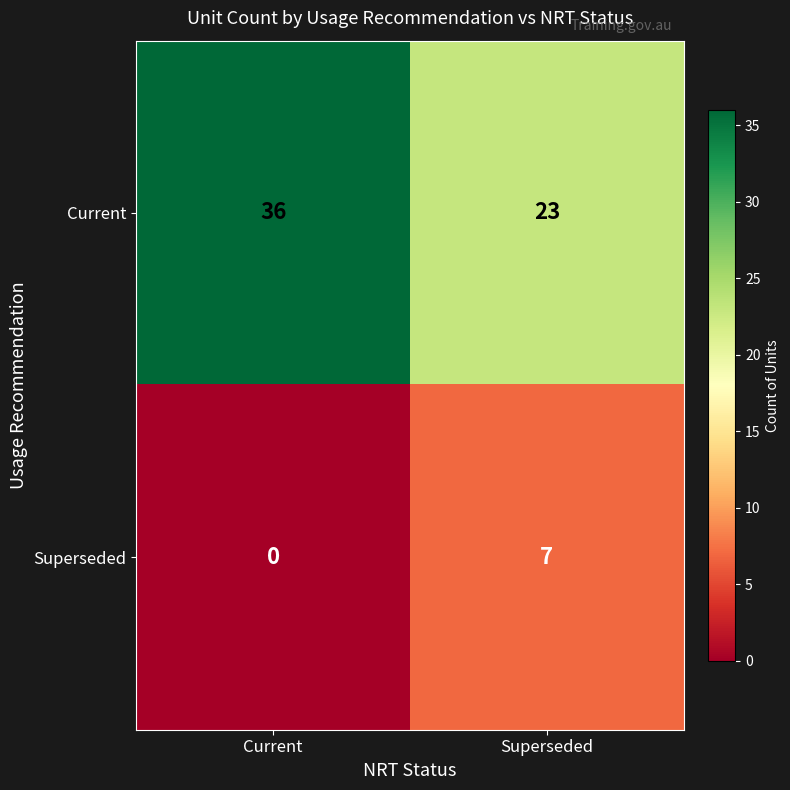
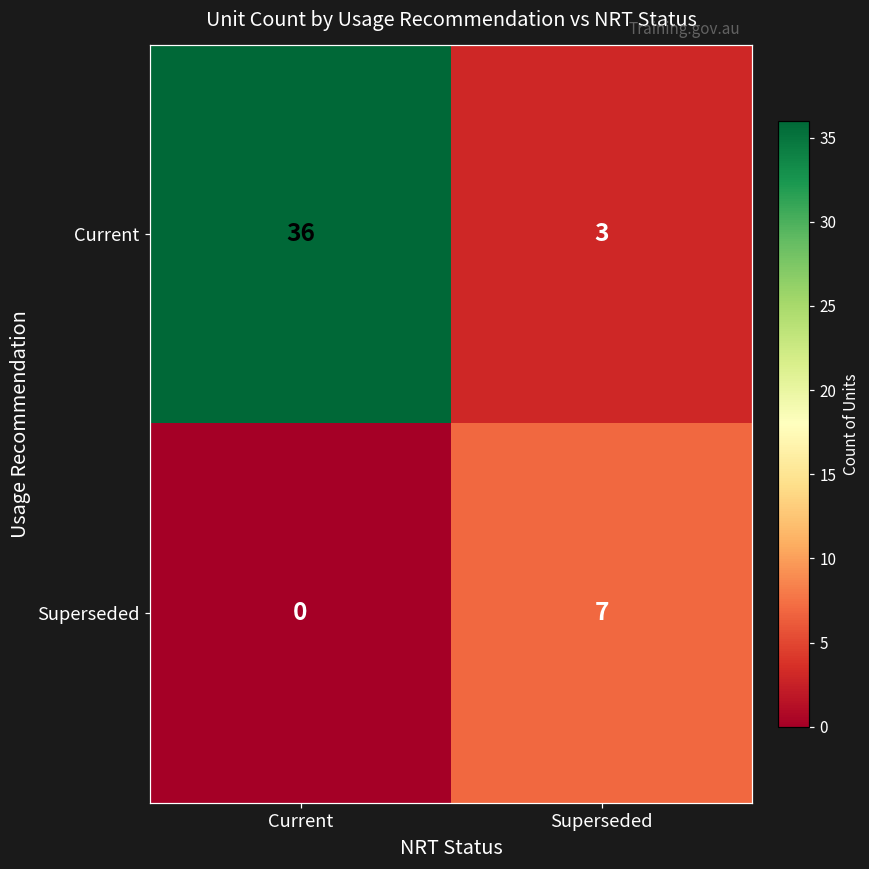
Current, Superseded: 23 -> 3
